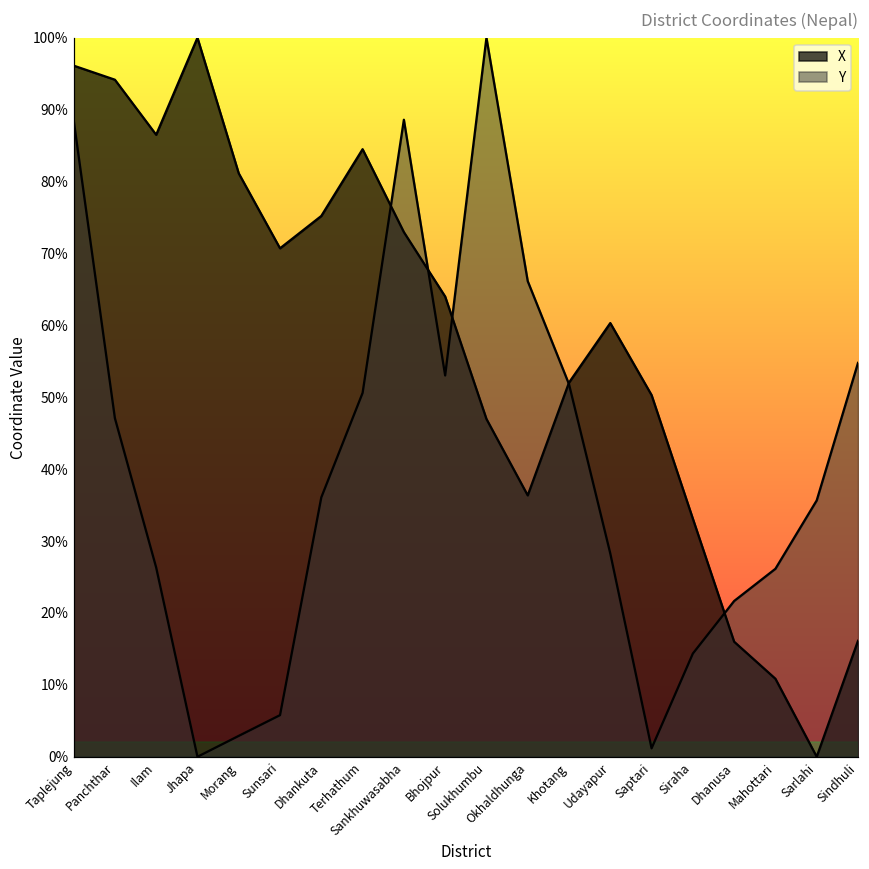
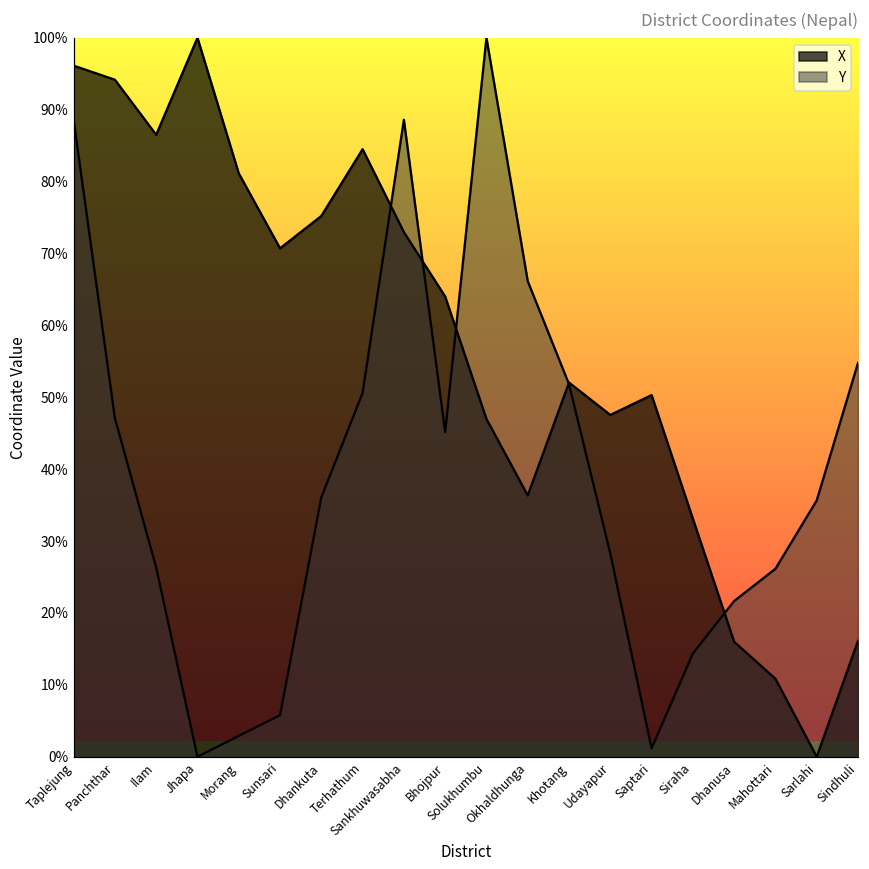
Y, Bhojpur: 53% -> 45%
X, Udayapur: 60% -> 48%
